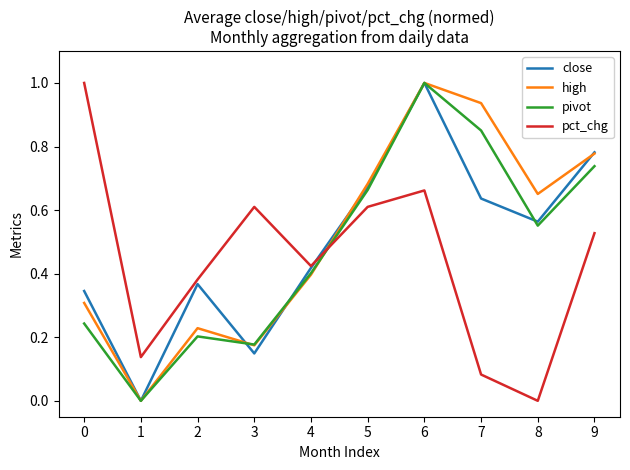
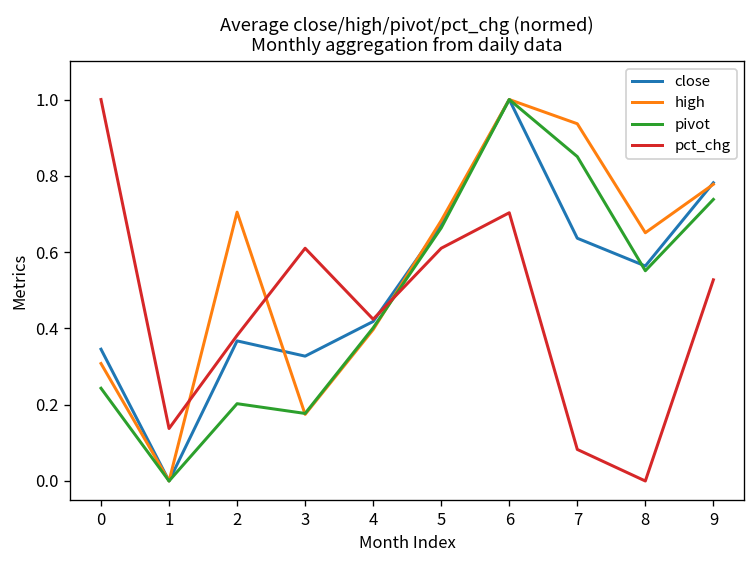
high, 2: 0.23 -> 0.70
close, 3: 0.15 -> 0.33
pct_chg, 6: 0.66 -> 0.70
